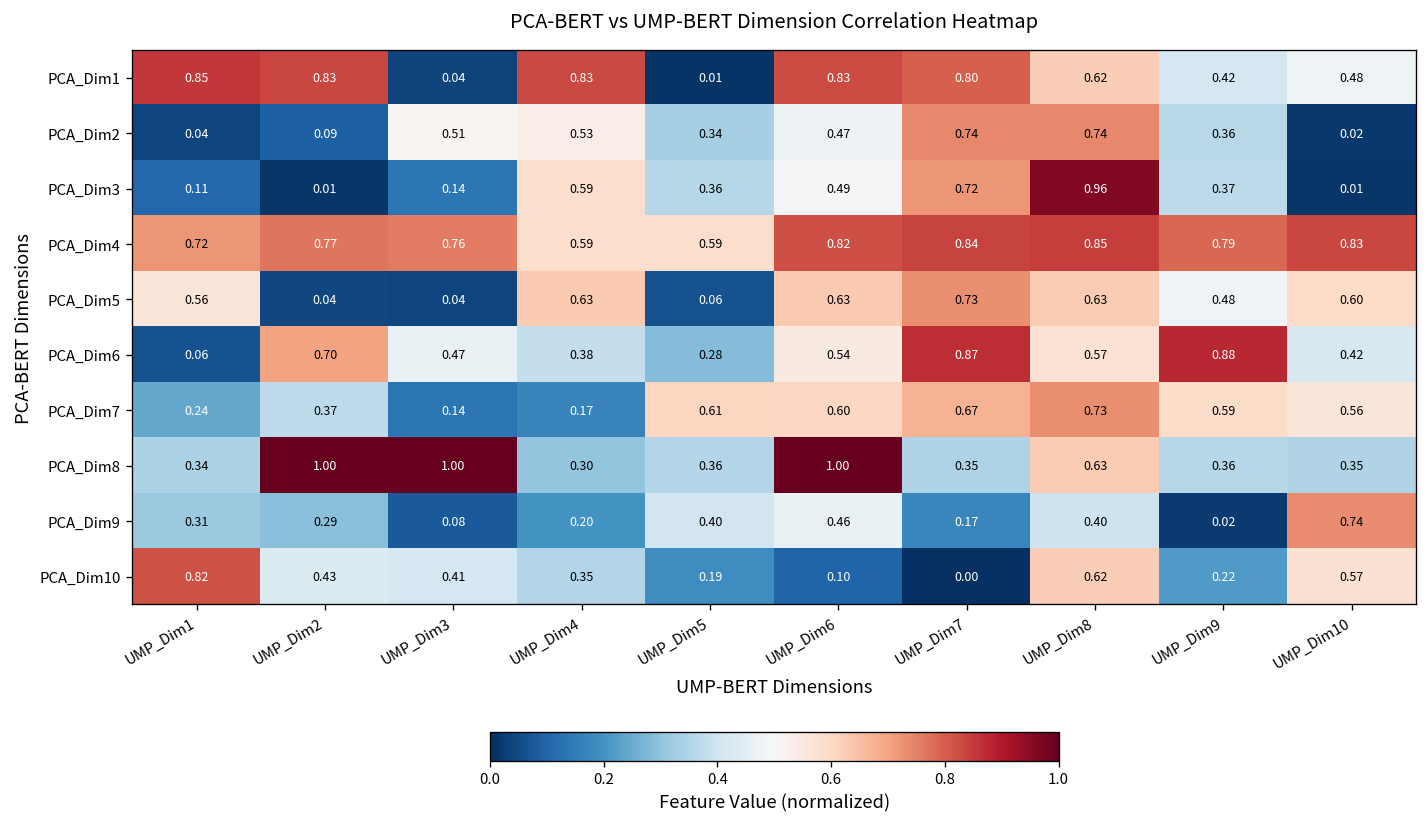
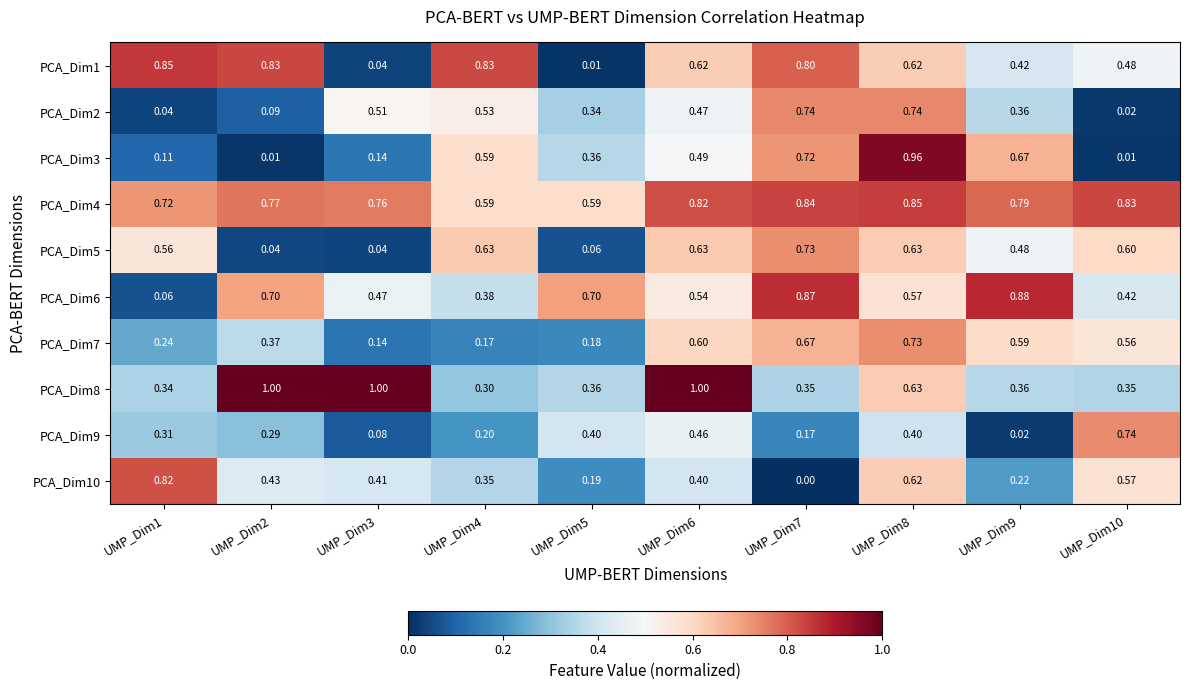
PCA_Dim1, UMP_Dim6: 0.83 -> 0.62
PCA_Dim3, UMP_Dim9: 0.37 -> 0.67
PCA_Dim6, UMP_Dim5: 0.28 -> 0.70
PCA_Dim7, UMP_Dim5: 0.61 -> 0.18
PCA_Dim10, UMP_Dim6: 0.10 -> 0.40
